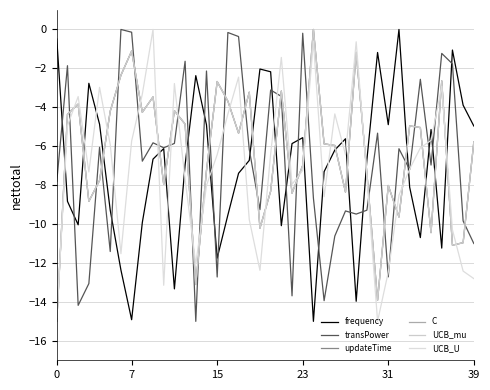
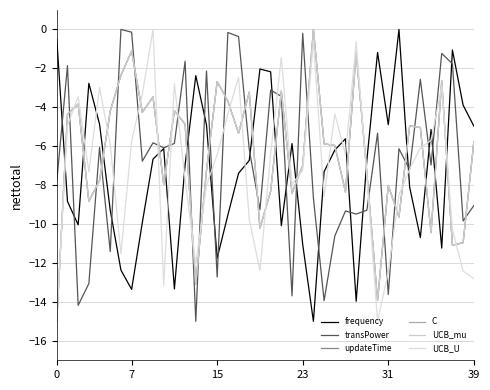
frequency, 7: -14.9 -> -13.4
frequency, 23: -5.6 -> -11.1
transPower, 31: -12.7 -> -13.6
transPower, 39: -11.0 -> -9.1
